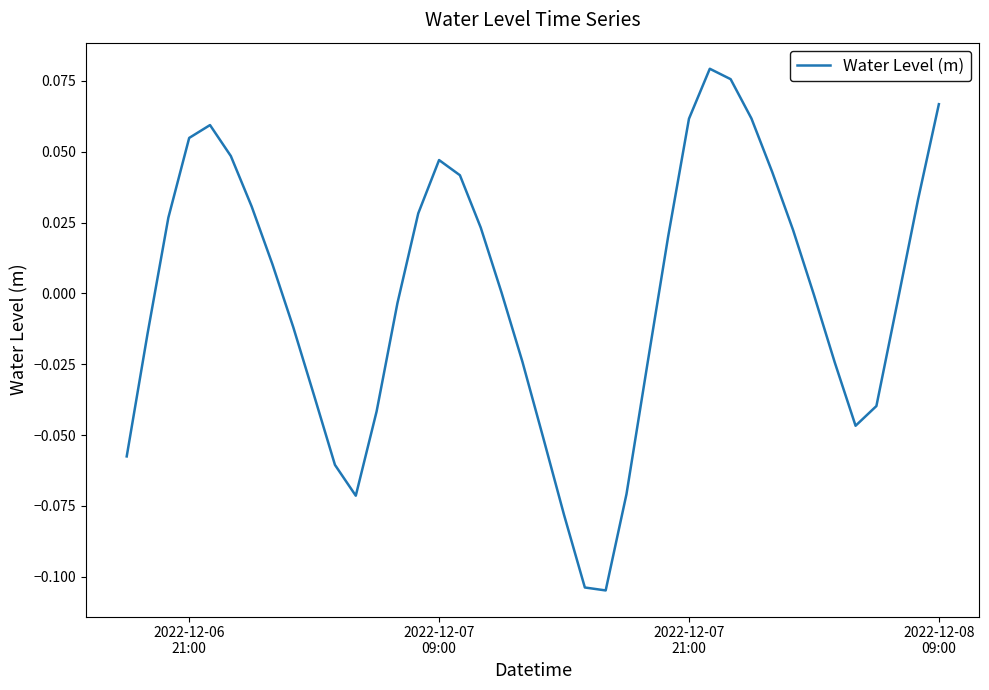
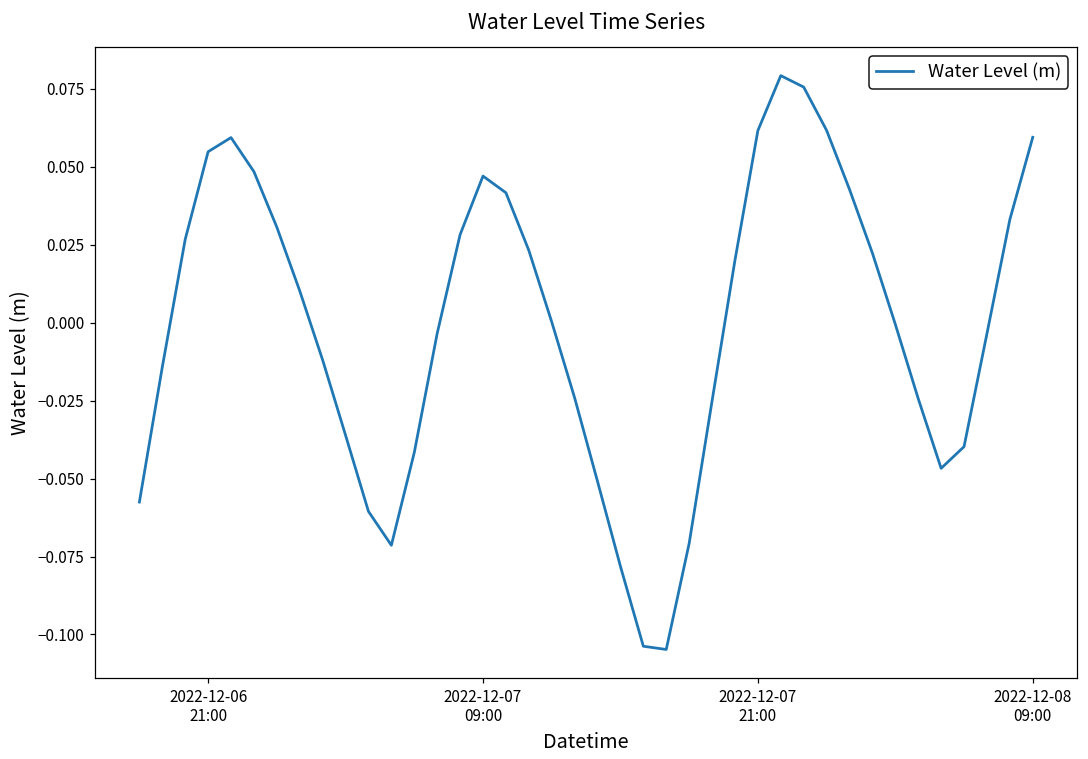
2022-12-08 09:00: 0.067 -> 0.060
